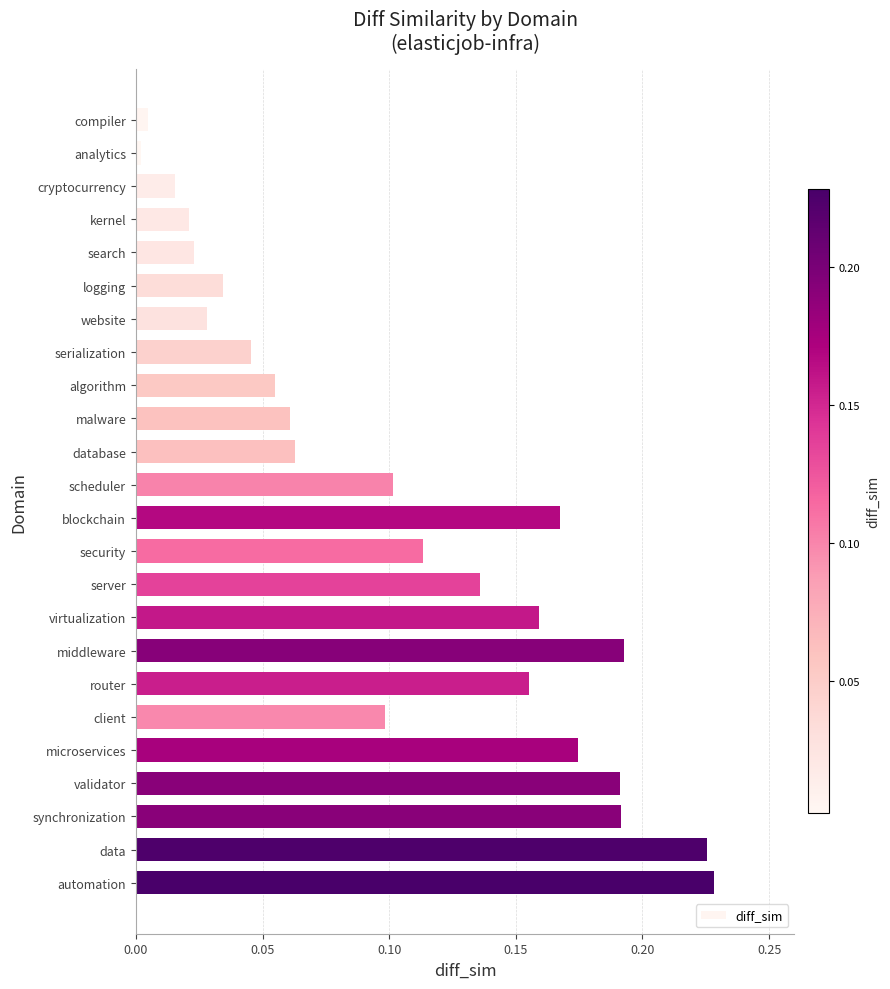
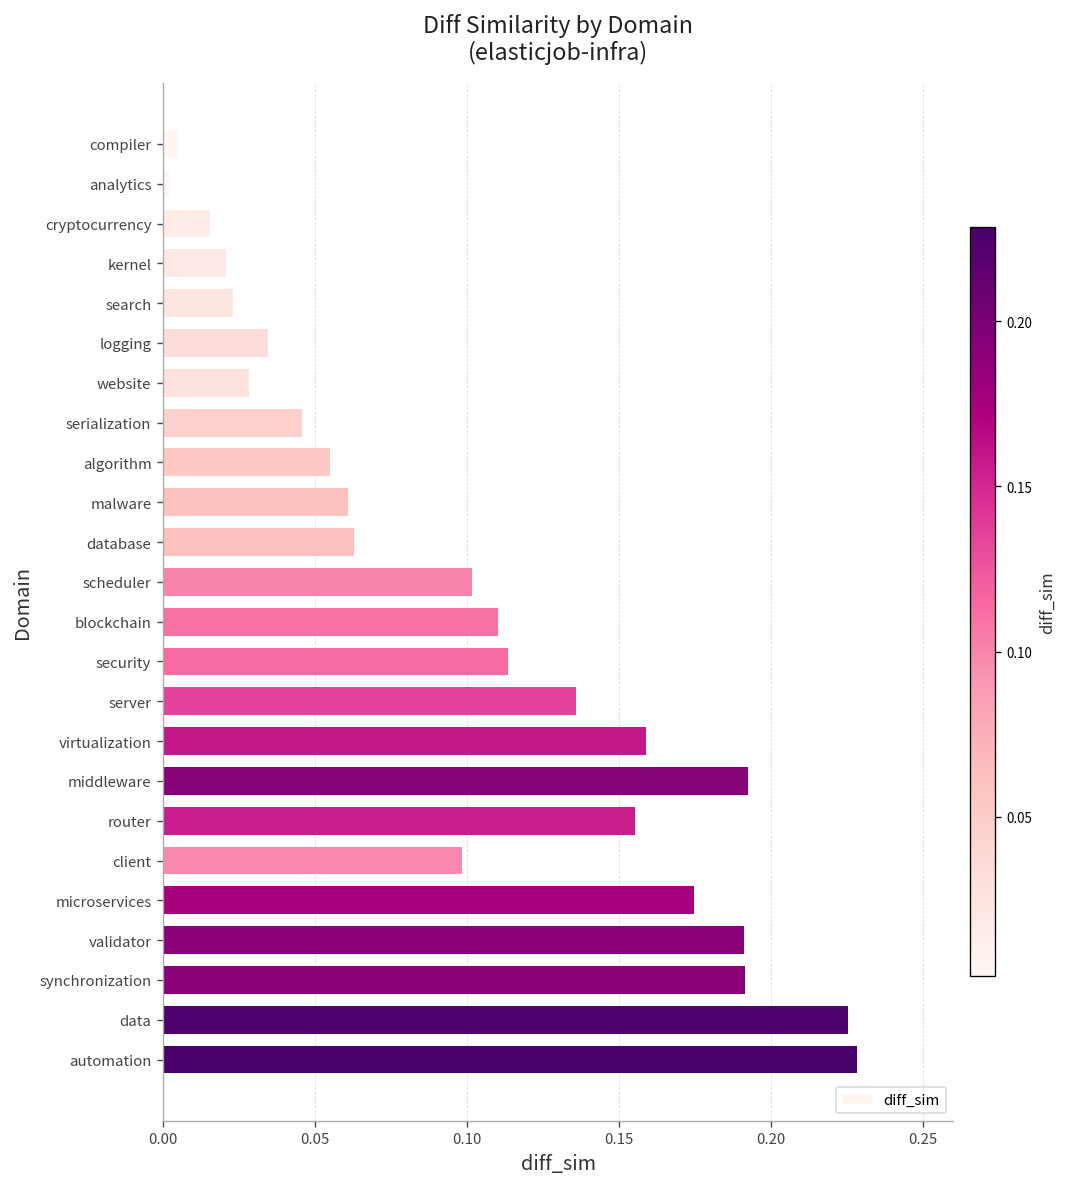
blockchain: 0.167 -> 0.110
